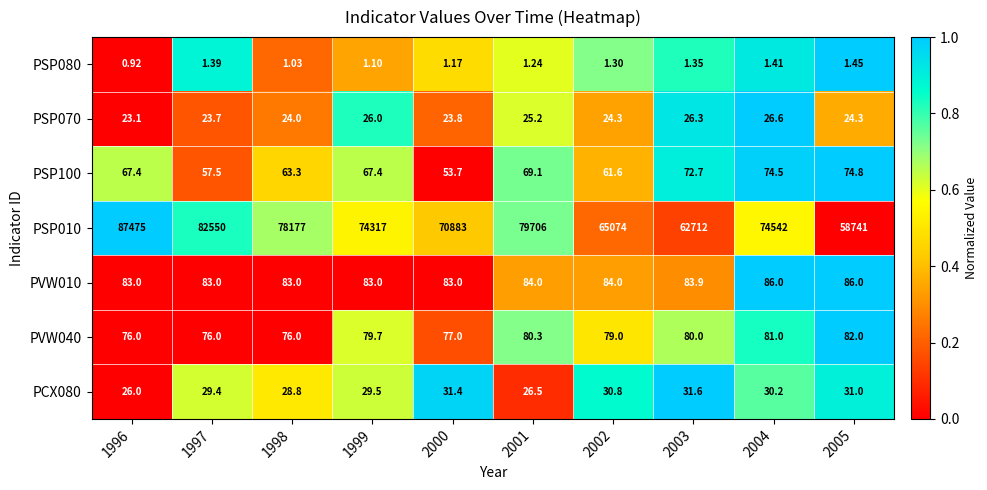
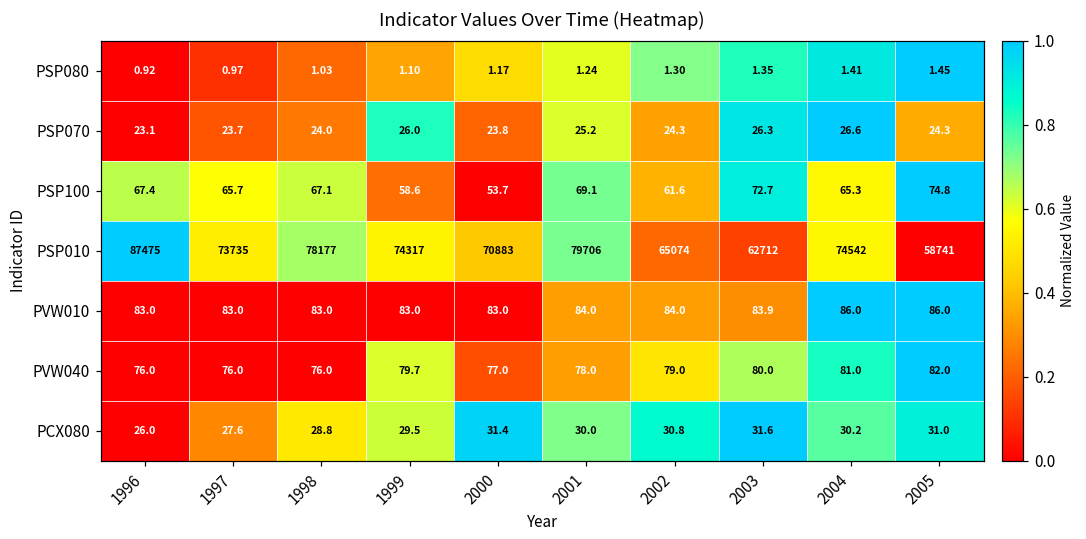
PSP080, 1997: 1.39 -> 0.97
PSP100, 1997: 57.5 -> 65.7
PSP100, 1998: 63.3 -> 67.1
PSP100, 1999: 67.4 -> 58.6
PSP100, 2004: 74.5 -> 65.3
PSP010, 1997: 82550 -> 73735
PVW040, 2001: 80.3 -> 78.0
PCX080, 1997: 29.4 -> 27.6
PCX080, 2001: 26.5 -> 30.0
